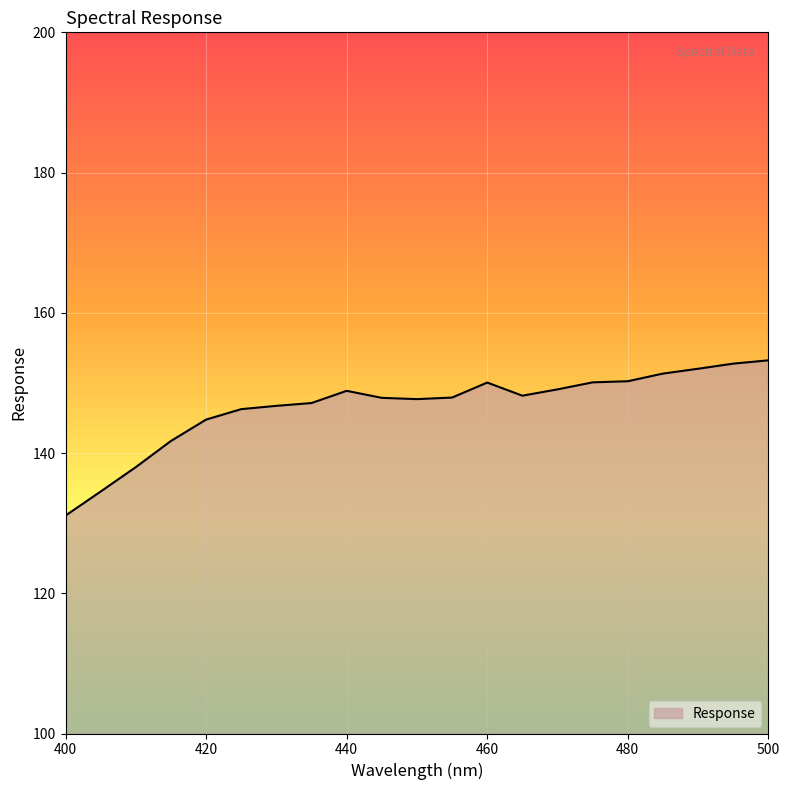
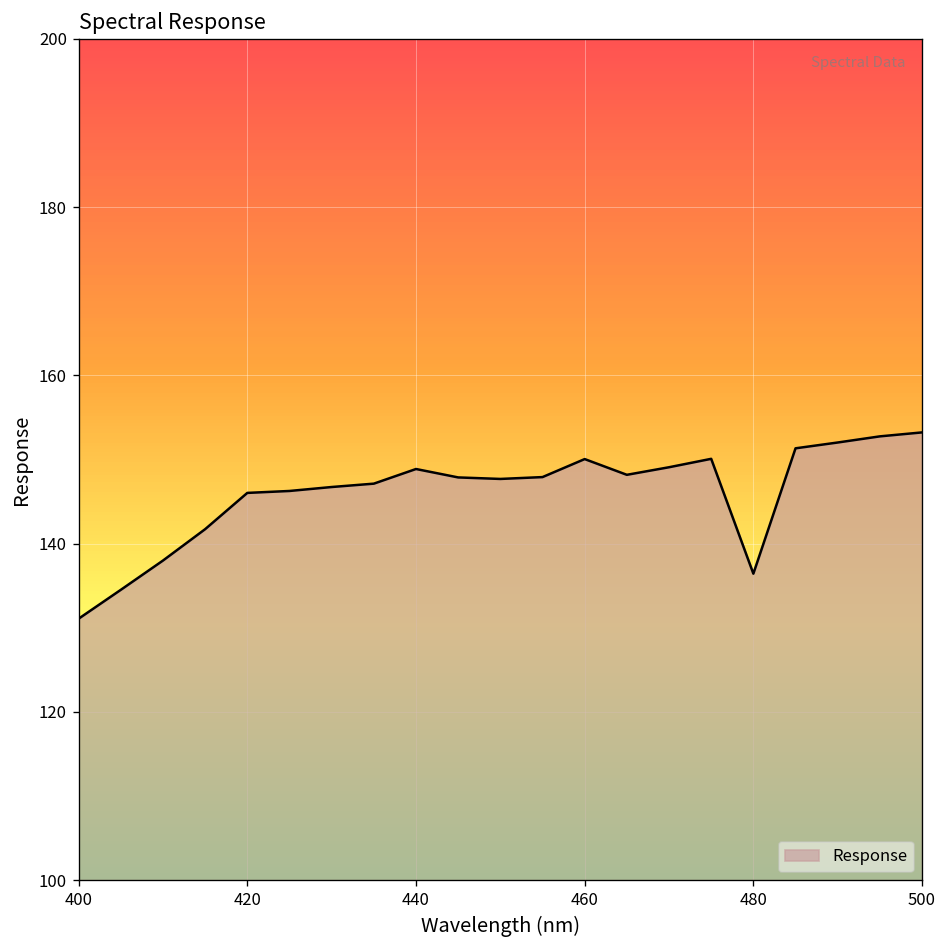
420: 145 -> 146
480: 150 -> 136
